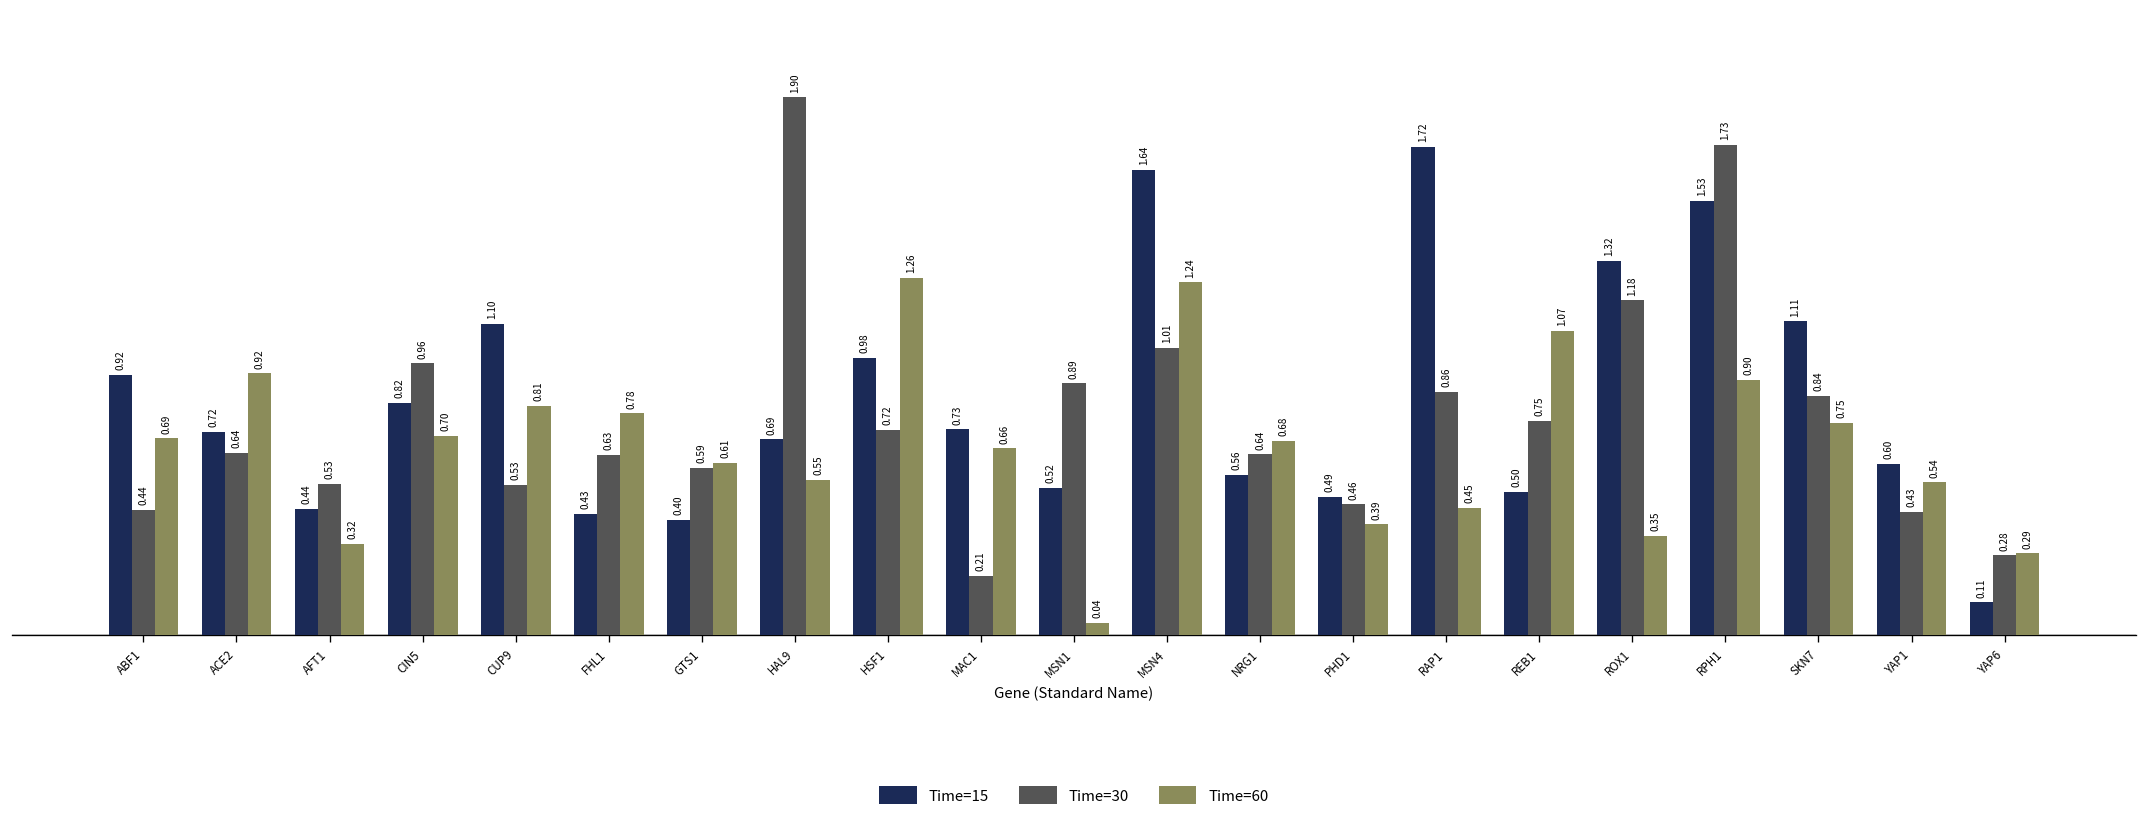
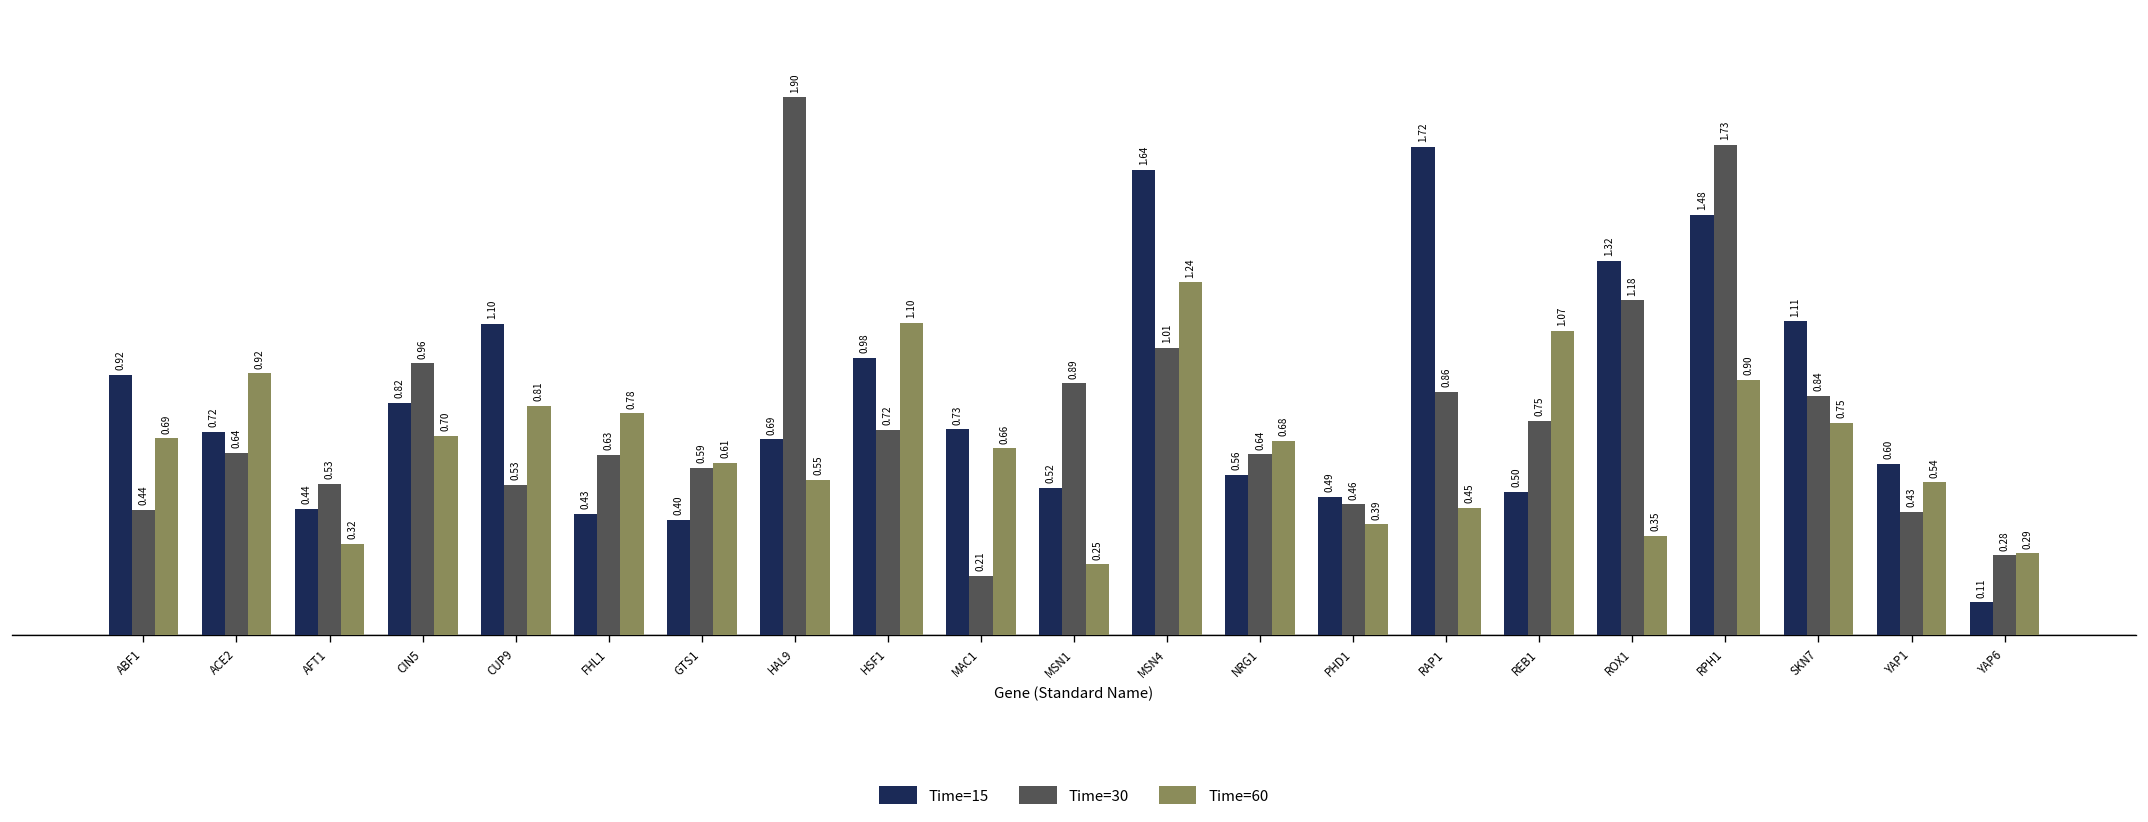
Time=60, HSF1: 1.26 -> 1.10
Time=60, MSN1: 0.04 -> 0.25
Time=15, RPH1: 1.53 -> 1.48
